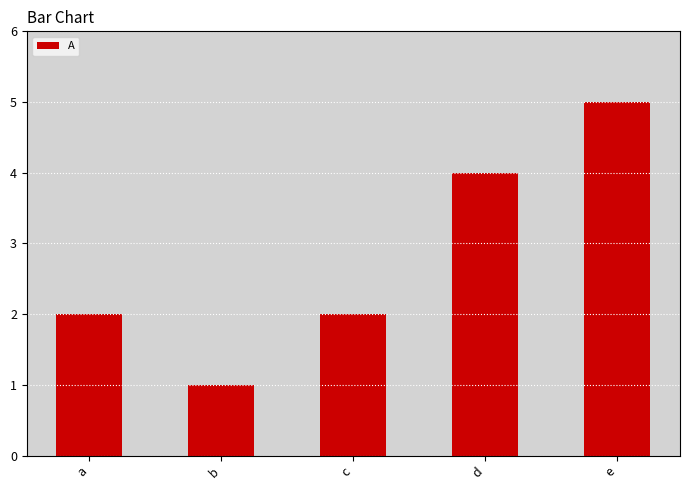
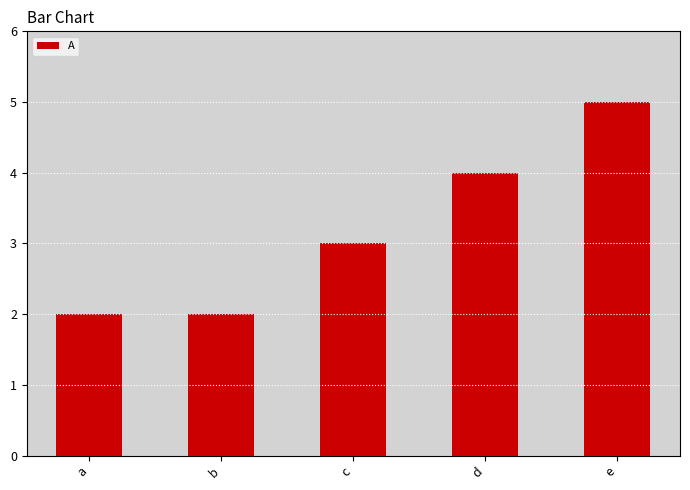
b: 1 -> 2
c: 2 -> 3
